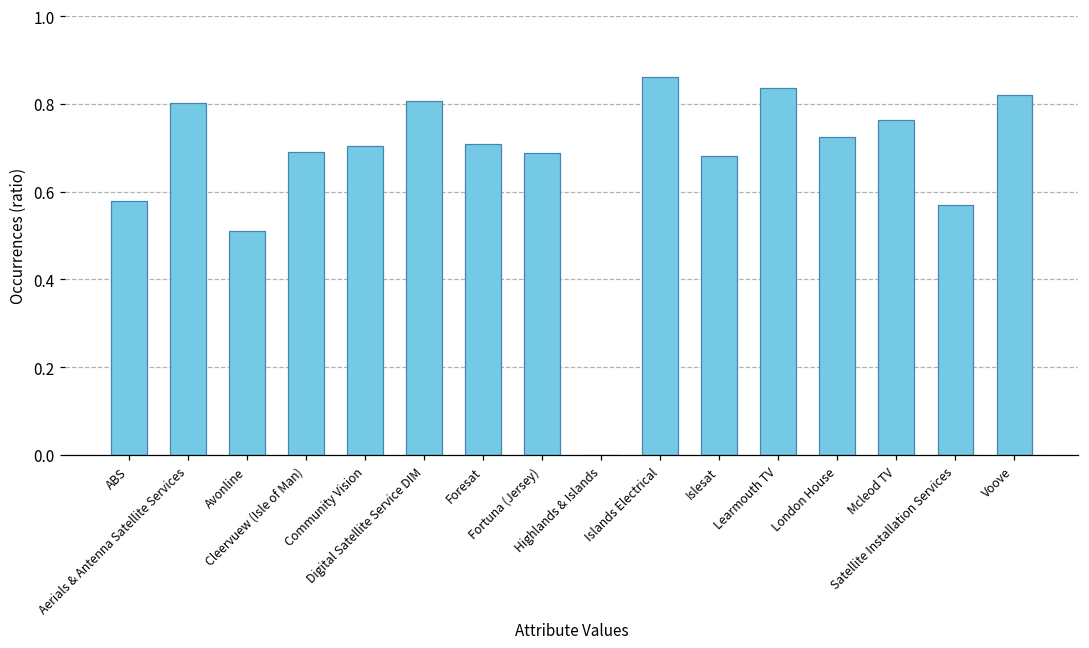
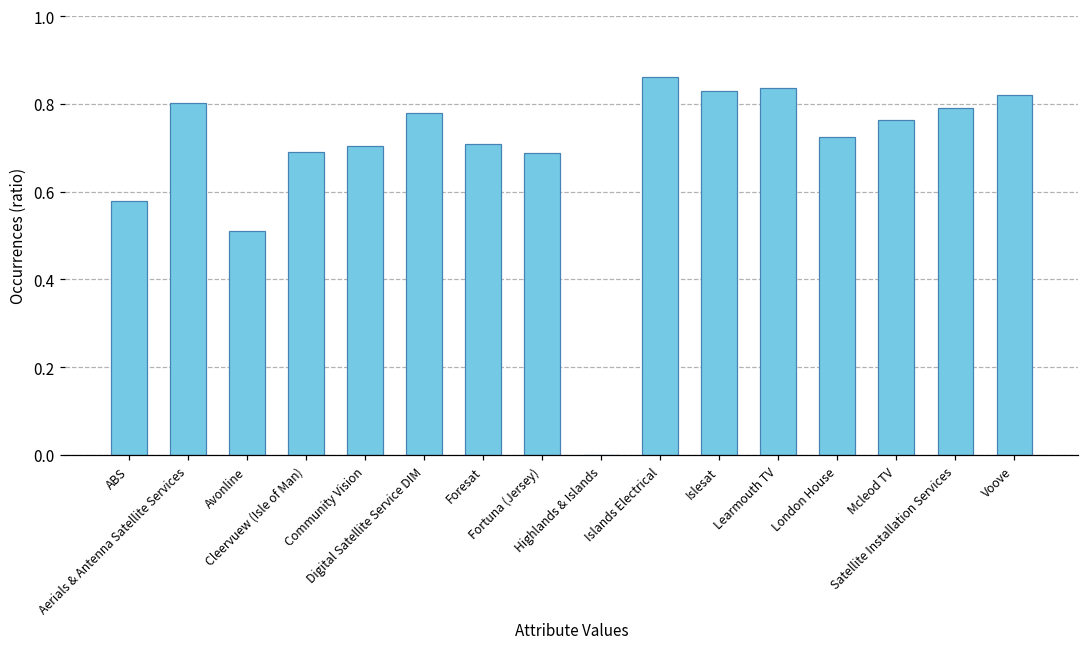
Digital Satellite Service DIM: 0.81 -> 0.78
Islesat: 0.68 -> 0.83
Satellite Installation Services: 0.57 -> 0.79
